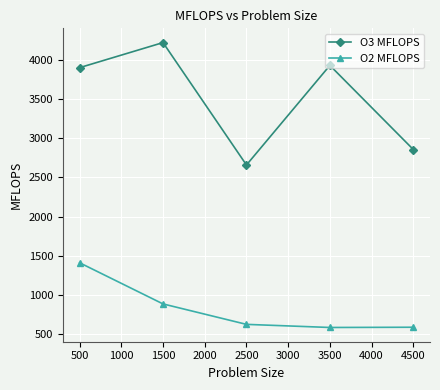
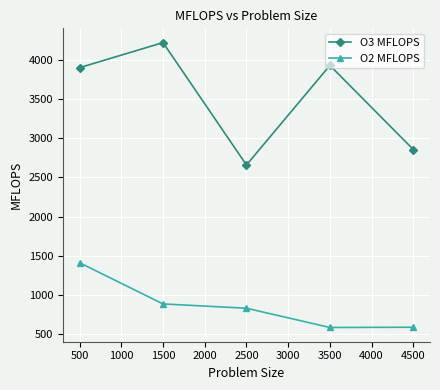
O2 MFLOPS, 2500: 600 -> 800
